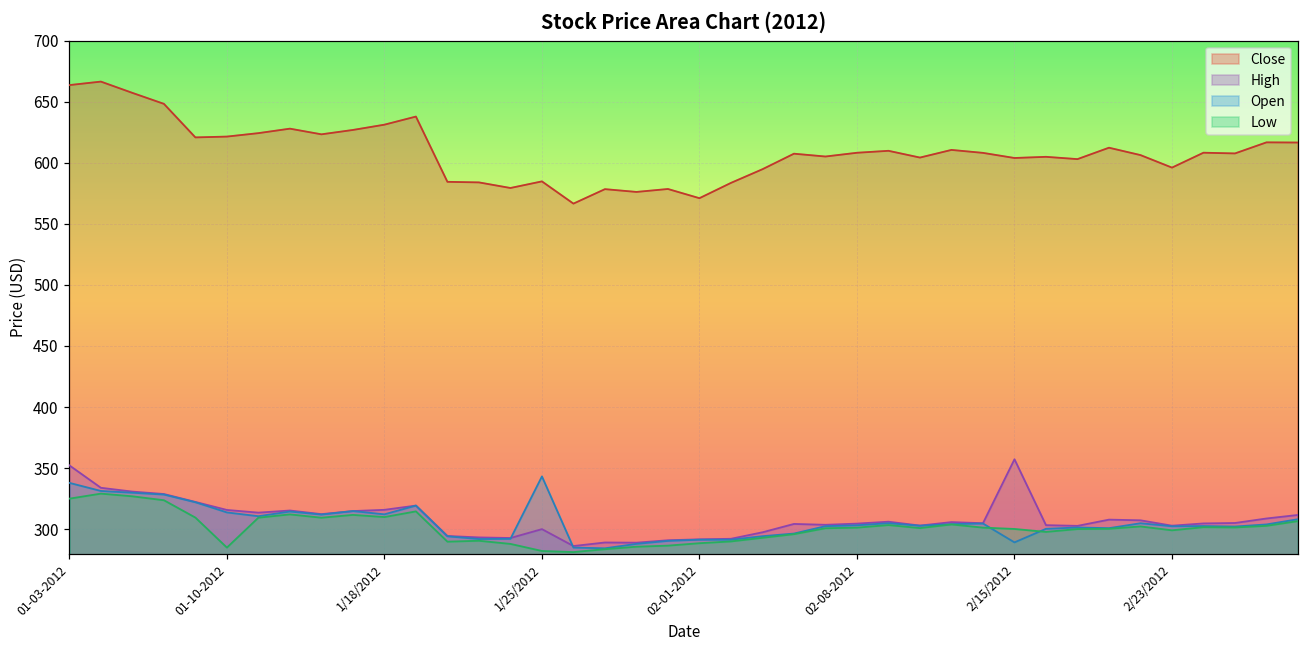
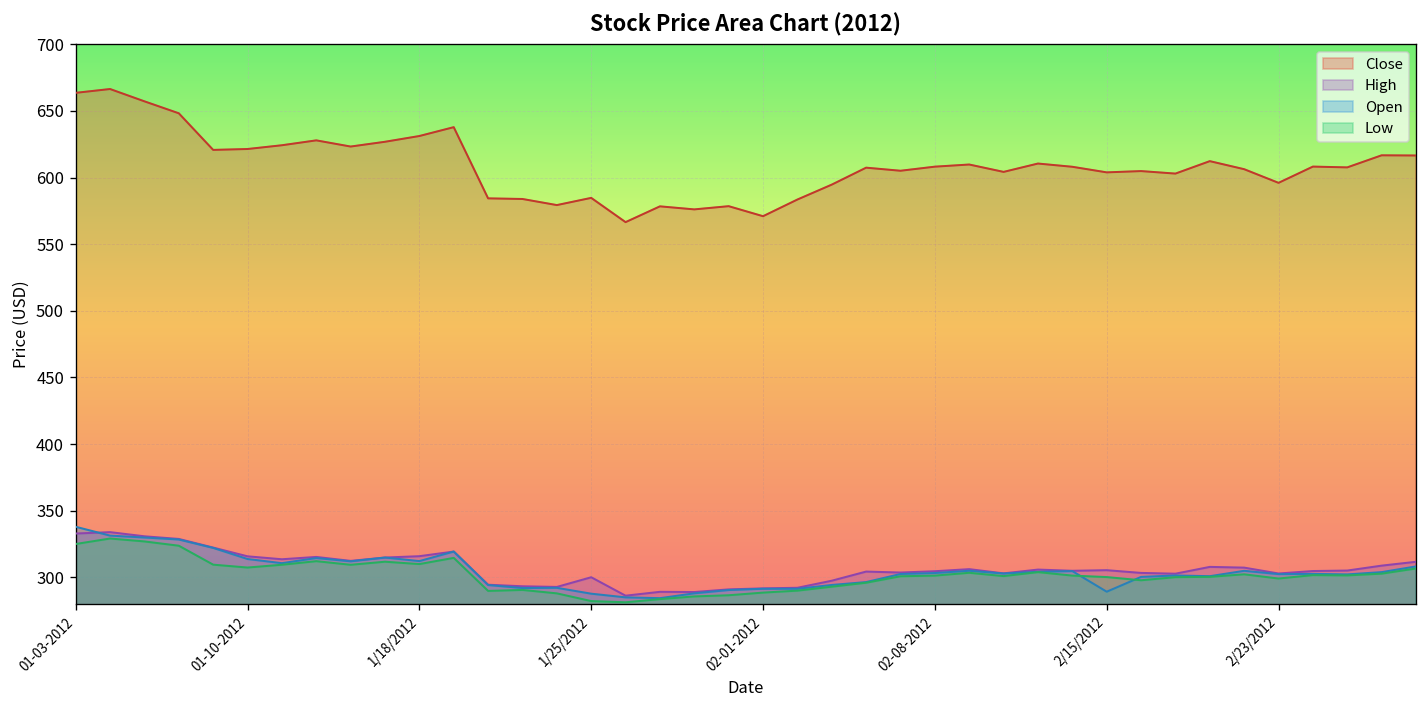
High, 01-03-2012: 352 -> 333
Low, 01-10-2012: 285 -> 307
Open, 1/25/2012: 343 -> 288
High, 2/15/2012: 357 -> 305
